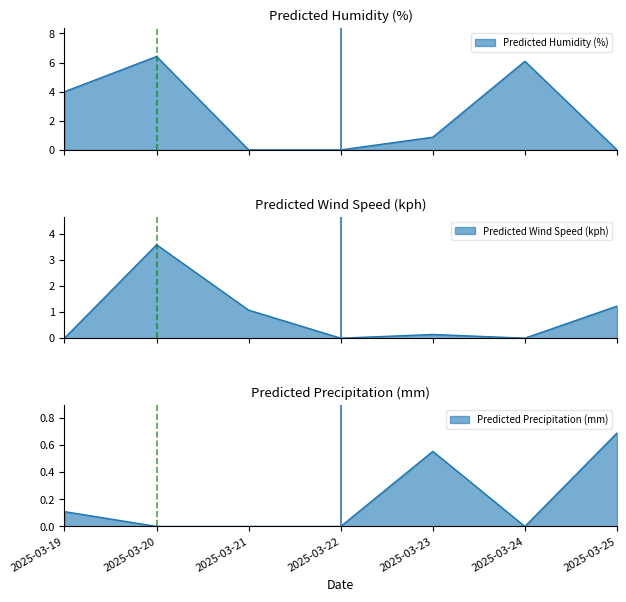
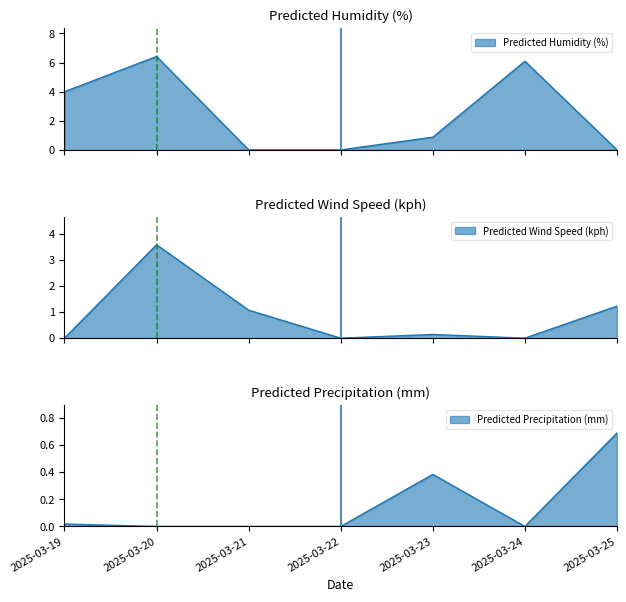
Predicted Precipitation (mm), 2025-03-19: 0.11 -> 0.02
Predicted Precipitation (mm), 2025-03-23: 0.55 -> 0.38
